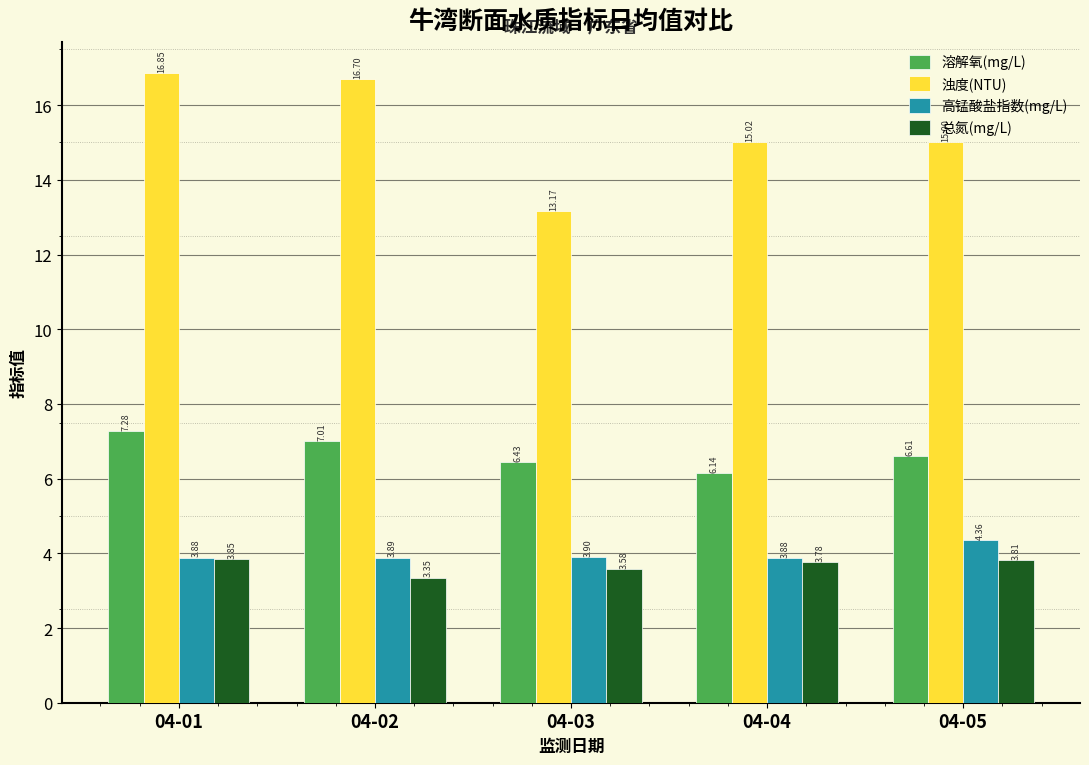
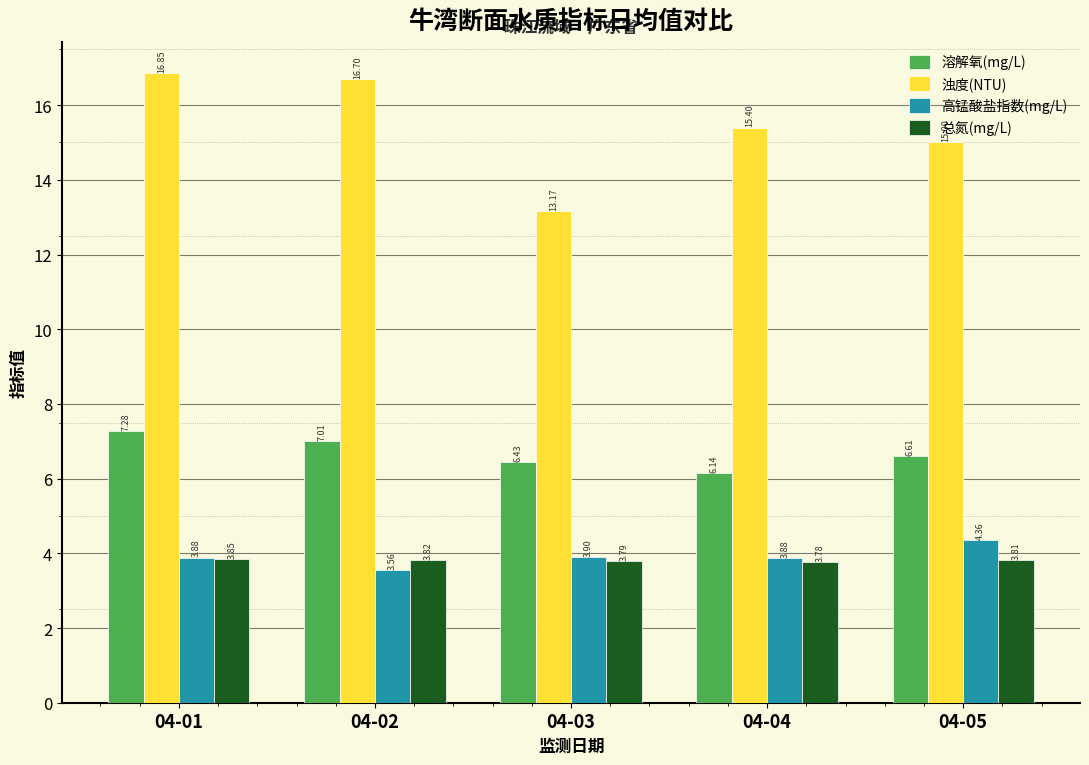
高锰酸盐指数(mg/L), 04-02: 3.89 -> 3.56
总氮(mg/L), 04-02: 3.35 -> 3.82
总氮(mg/L), 04-03: 3.58 -> 3.79
浊度(NTU), 04-04: 15.02 -> 15.40
